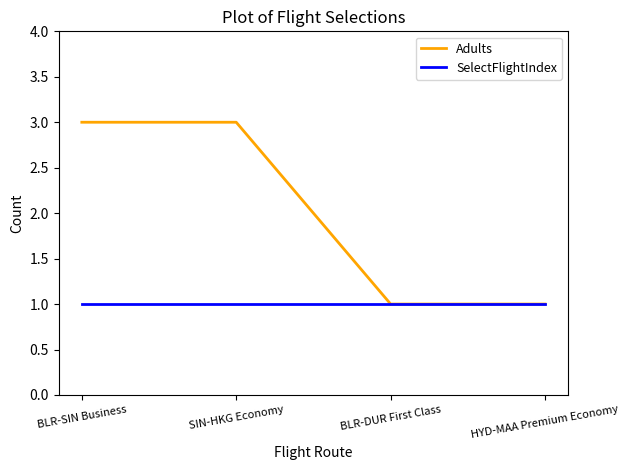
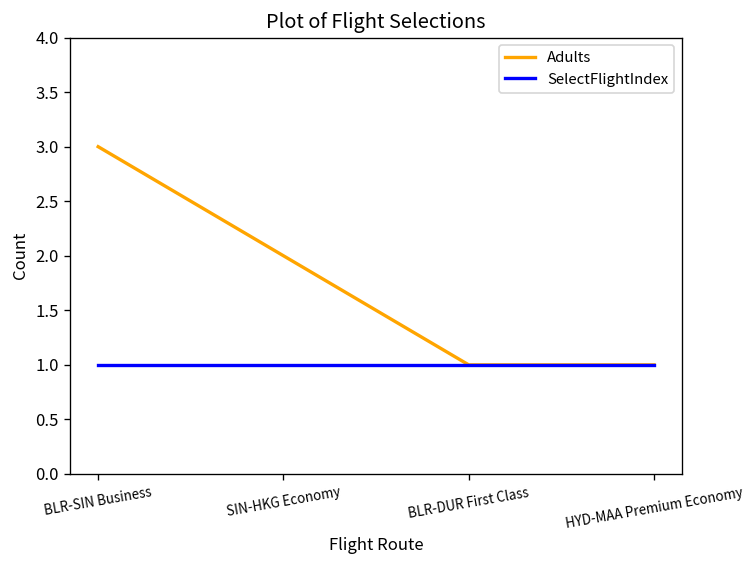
Adults, SIN-HKG Economy: 3 -> 2
